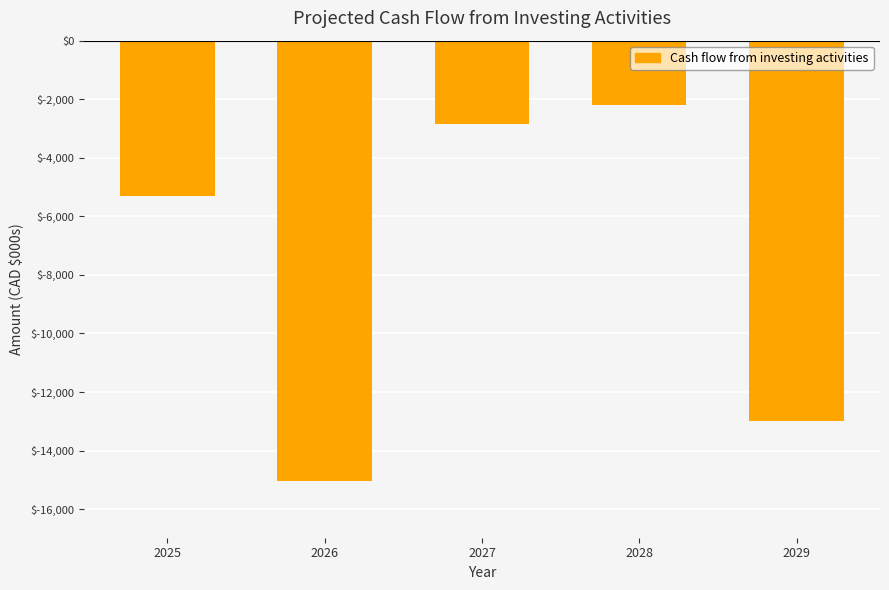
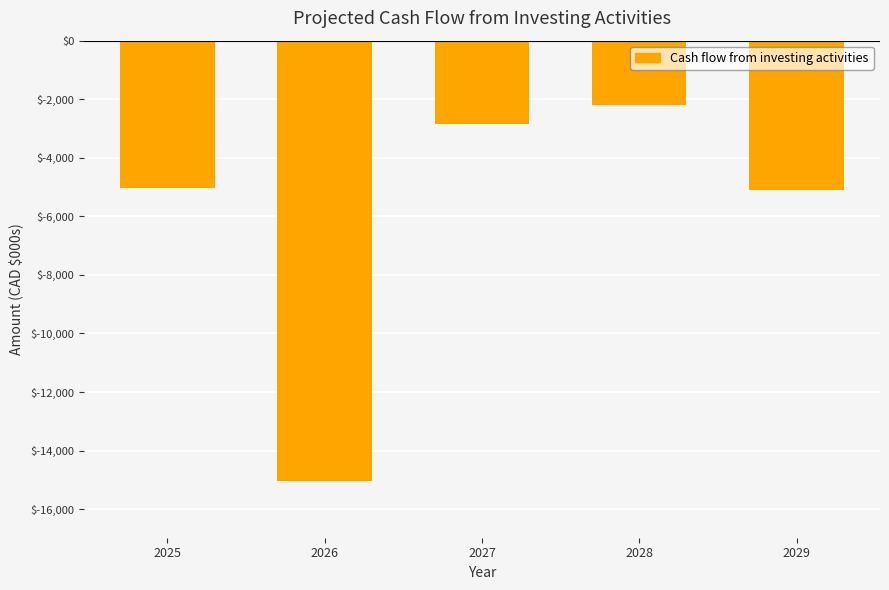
2025: $-5,300 -> $-5,000
2029: $-13,000 -> $-5,100
